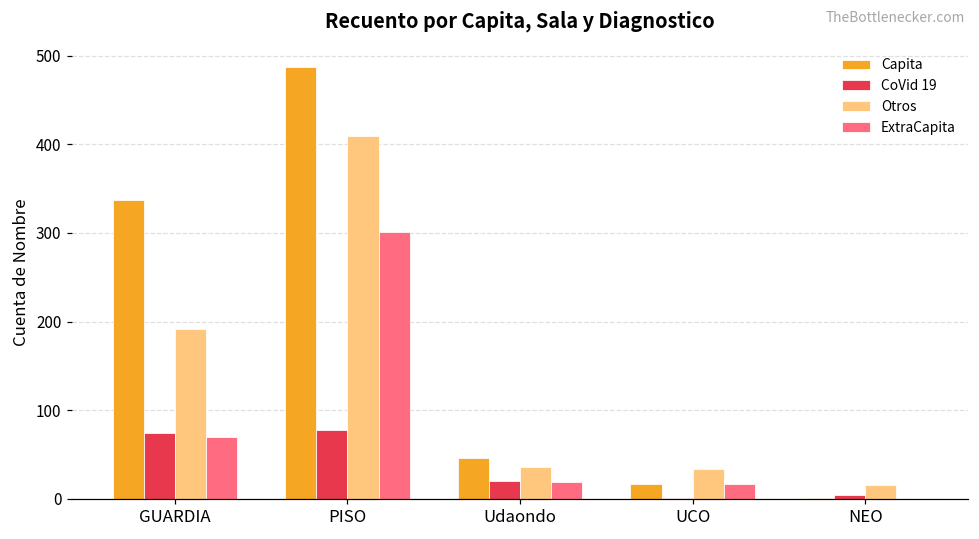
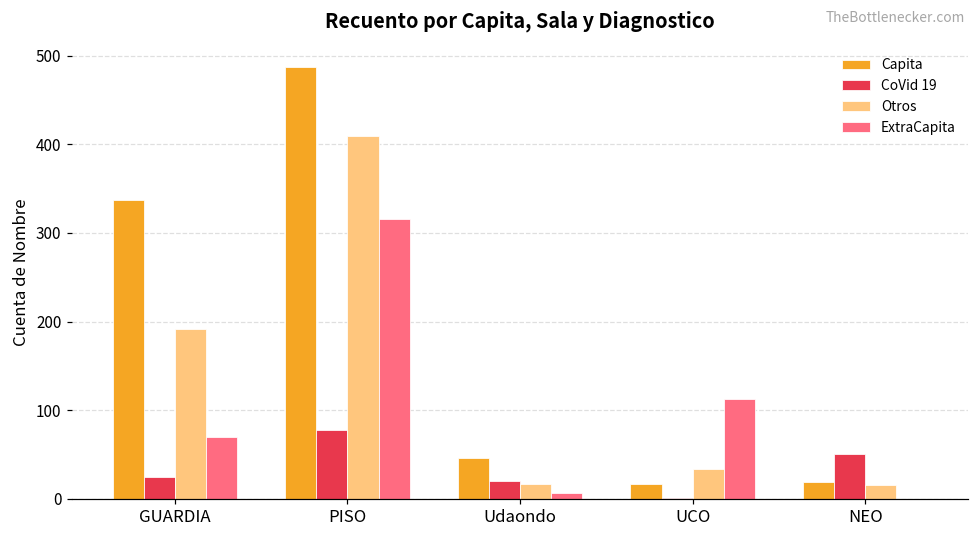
CoVid 19, GUARDIA: 70 -> 20
ExtraCapita, PISO: 300 -> 320
Otros, Udaondo: 40 -> 20
ExtraCapita, Udaondo: 20 -> 10
ExtraCapita, UCO: 20 -> 110
Capita, NEO: 0 -> 20
CoVid 19, NEO: 0 -> 50
